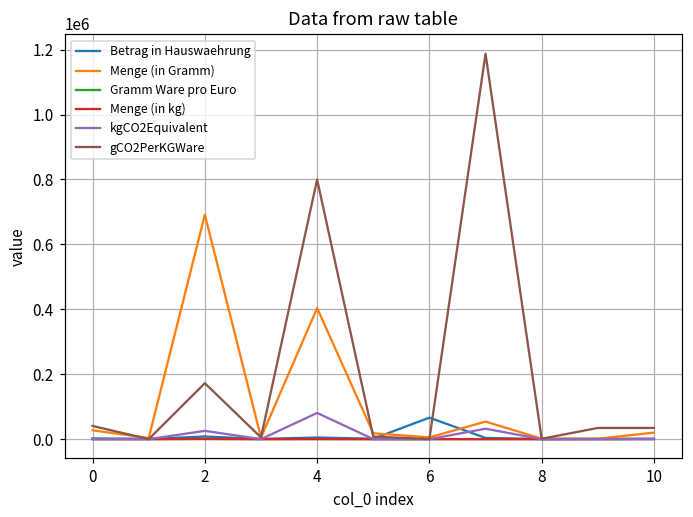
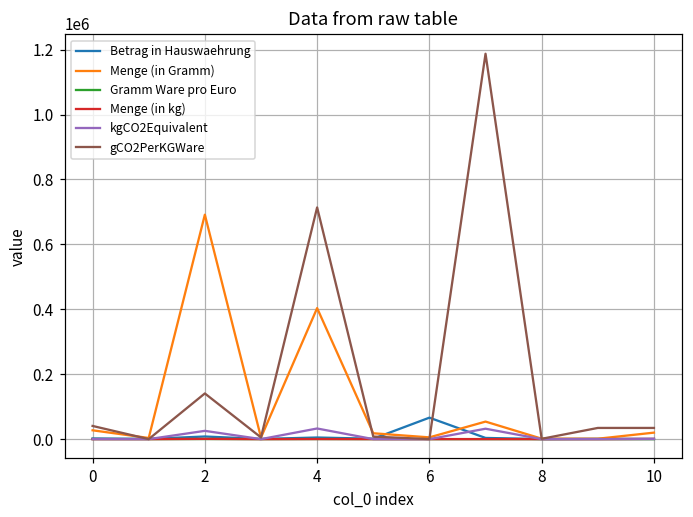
gCO2PerKGWare, 2: 170000 -> 140000
kgCO2Equivalent, 4: 80000 -> 30000
gCO2PerKGWare, 4: 800000 -> 710000
